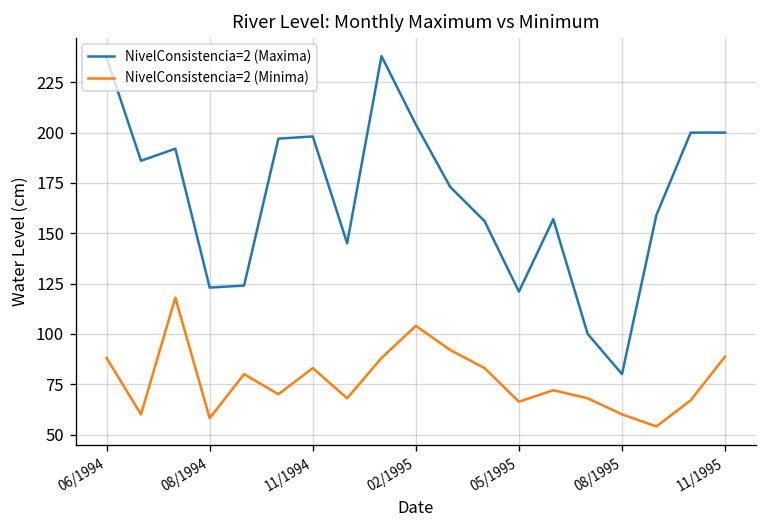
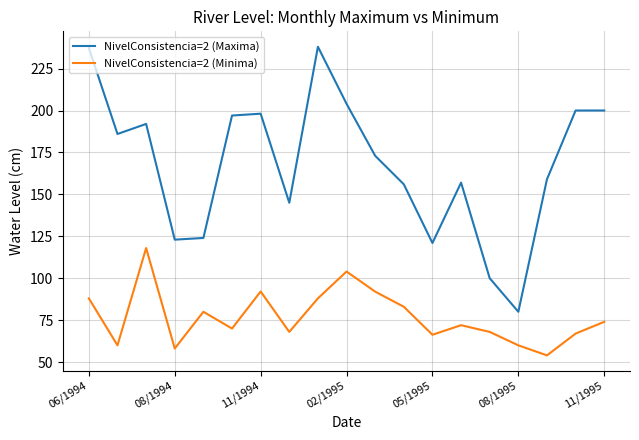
NivelConsistencia=2 (Minima), 11/1994: 83 -> 92
NivelConsistencia=2 (Minima), 11/1995: 89 -> 74
